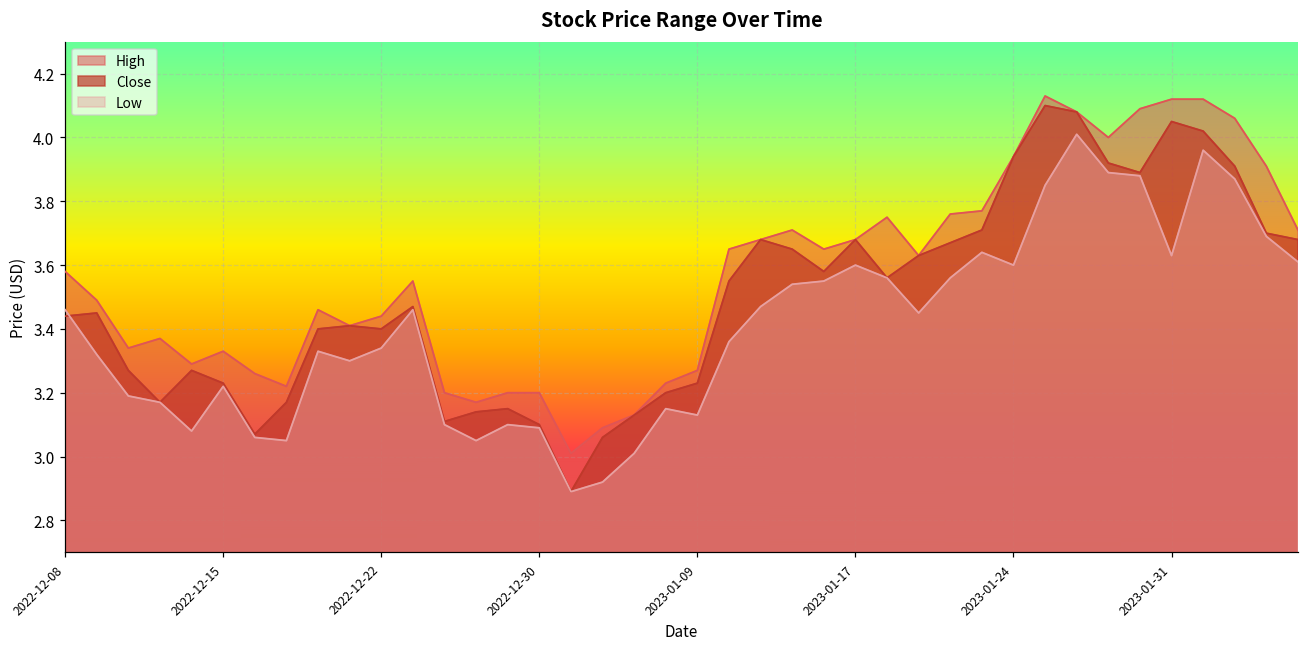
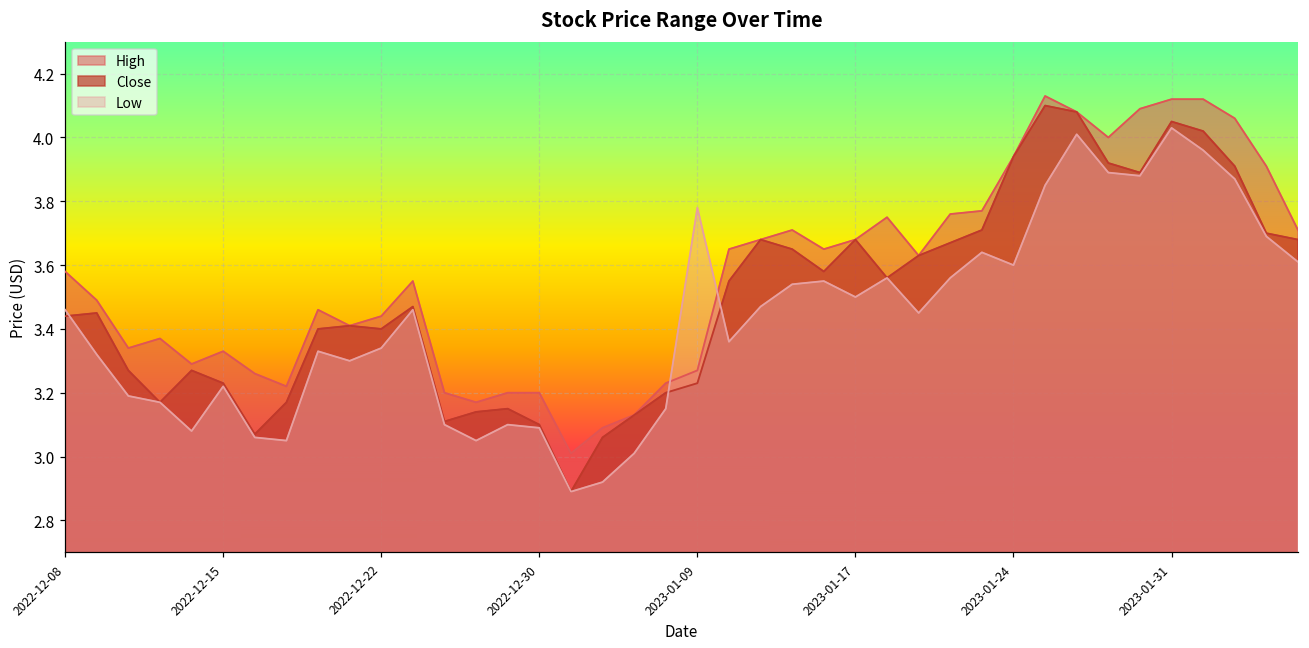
Low, 2023-01-09: 3.13 -> 3.78
Low, 2023-01-17: 3.6 -> 3.5
Low, 2023-01-31: 3.63 -> 4.03
